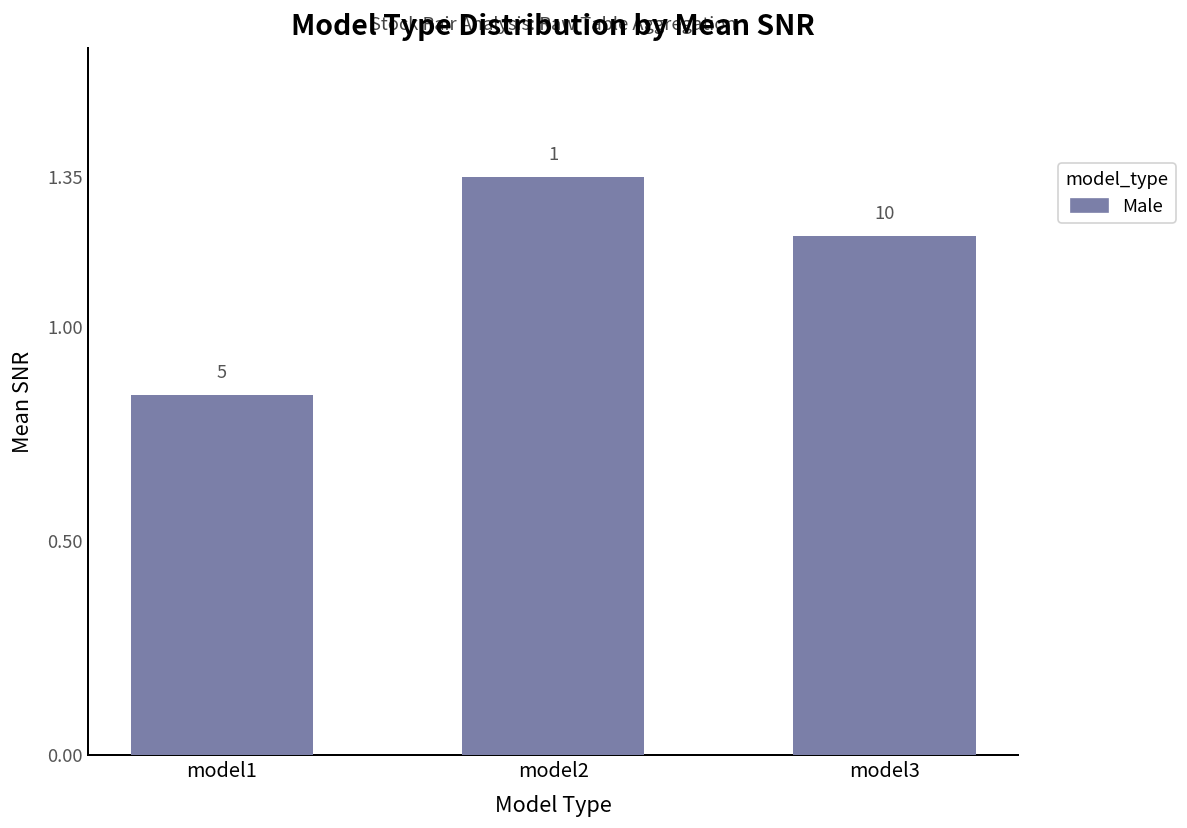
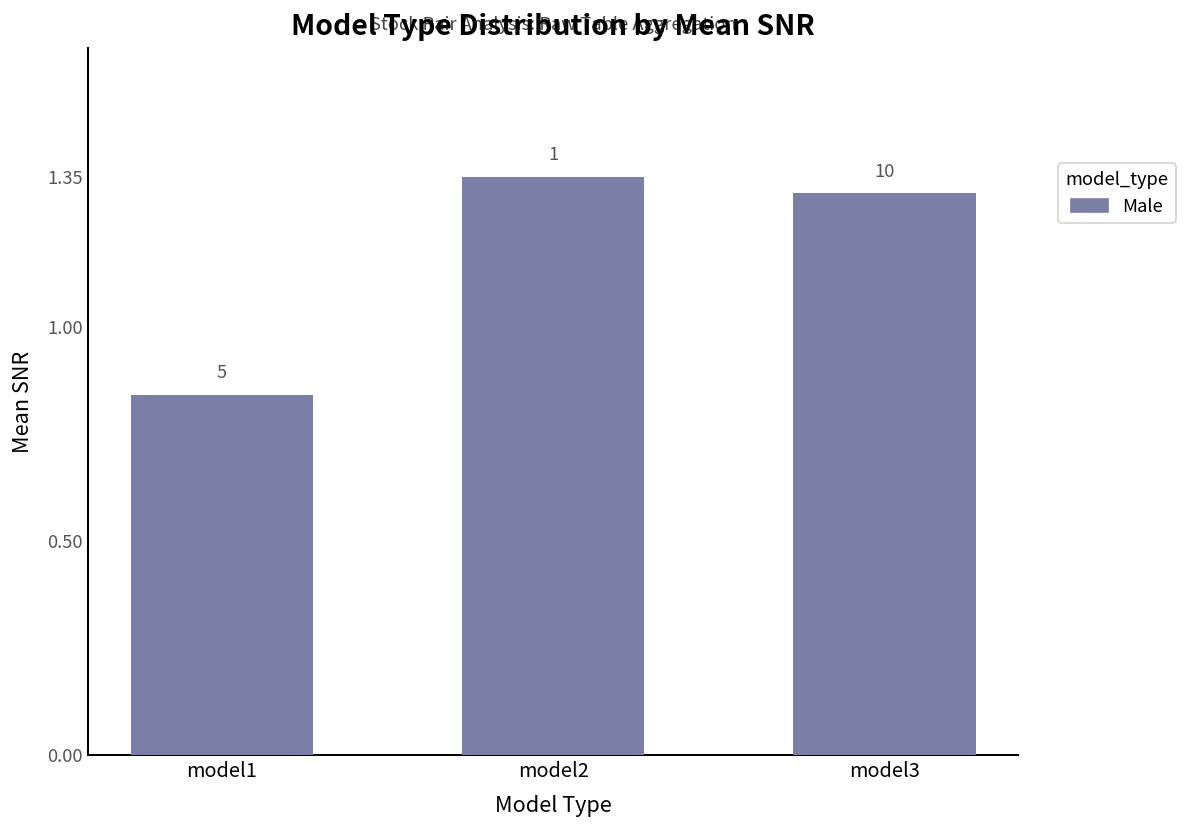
model3: 1.21 -> 1.31
